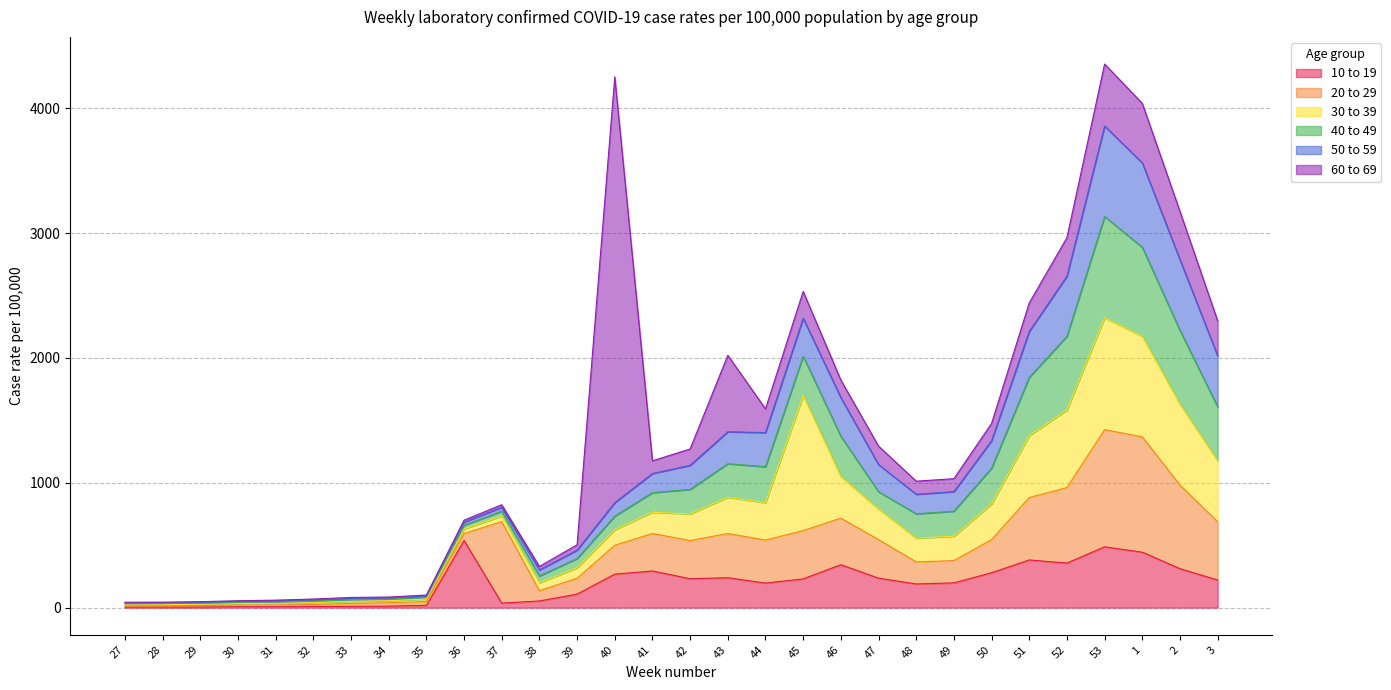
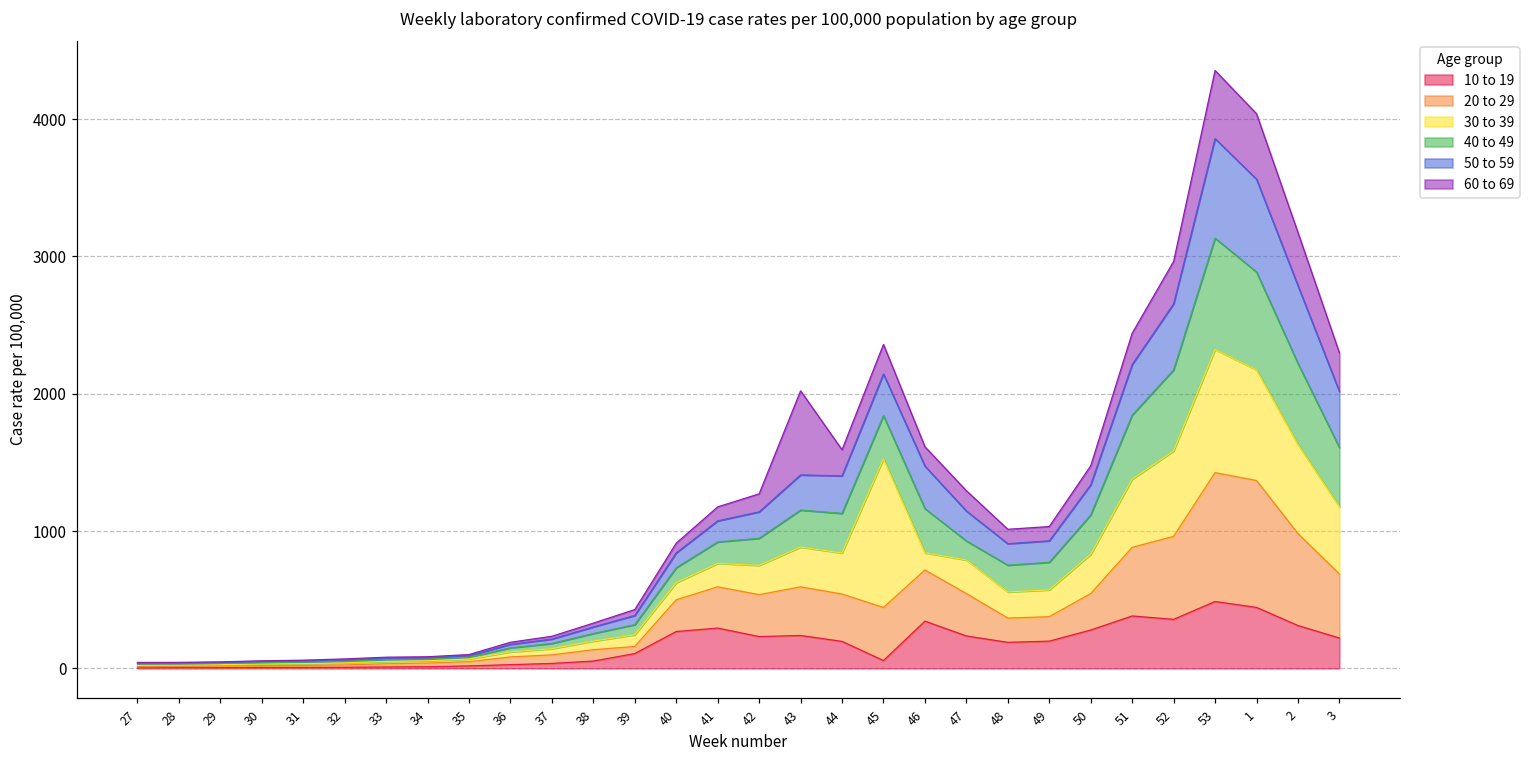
10 to 19, 36: 540 -> 30
20 to 29, 37: 650 -> 60
20 to 29, 39: 130 -> 50
60 to 69, 40: 3410 -> 70
10 to 19, 45: 230 -> 60
30 to 39, 46: 330 -> 120
